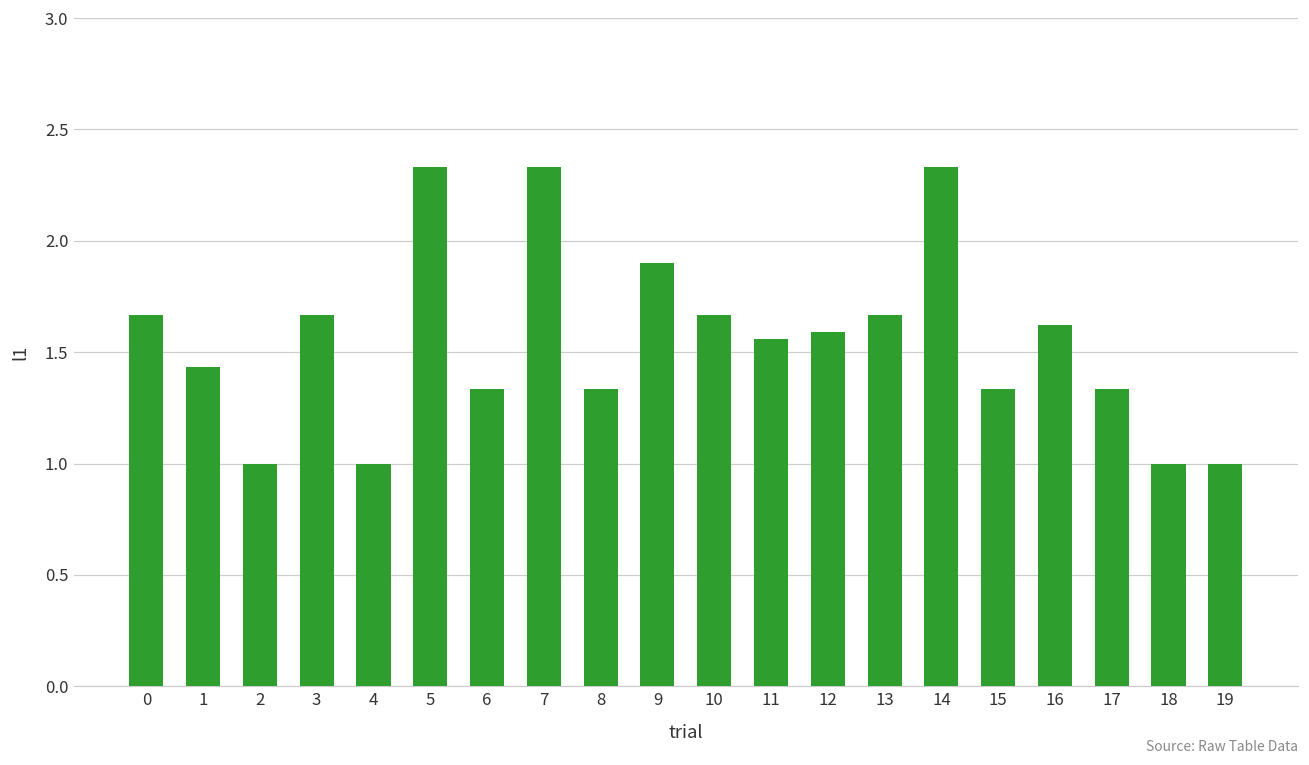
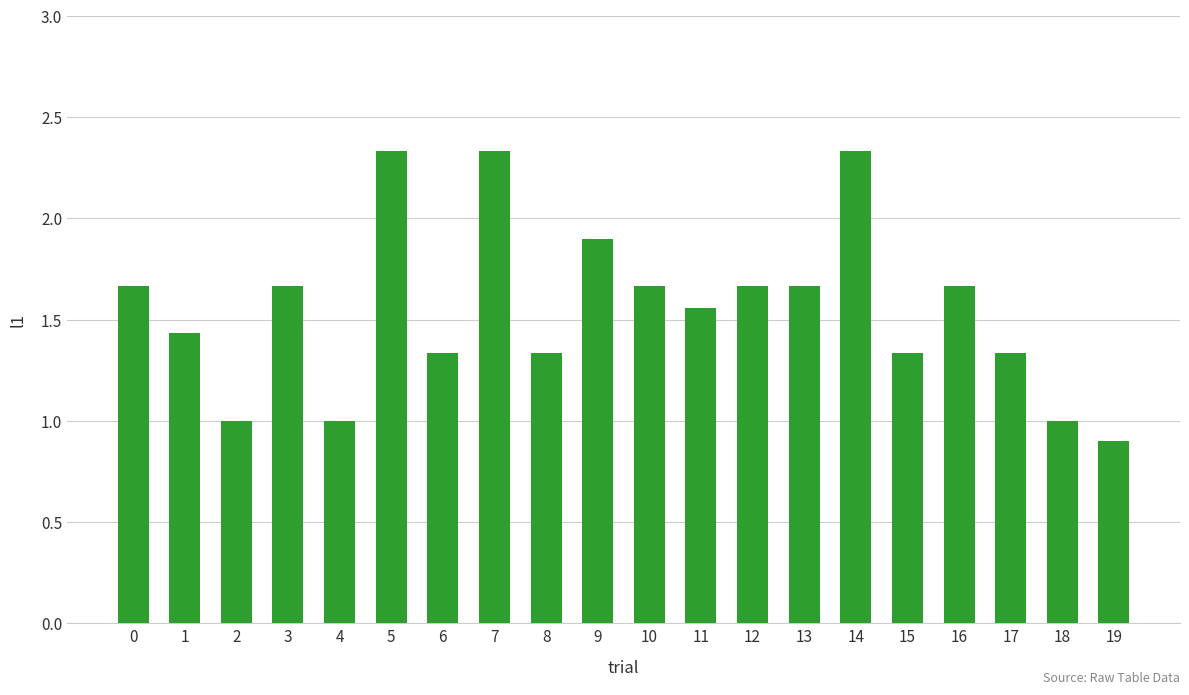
12: 1.59 -> 1.67
16: 1.62 -> 1.67
19: 1.0 -> 0.9
